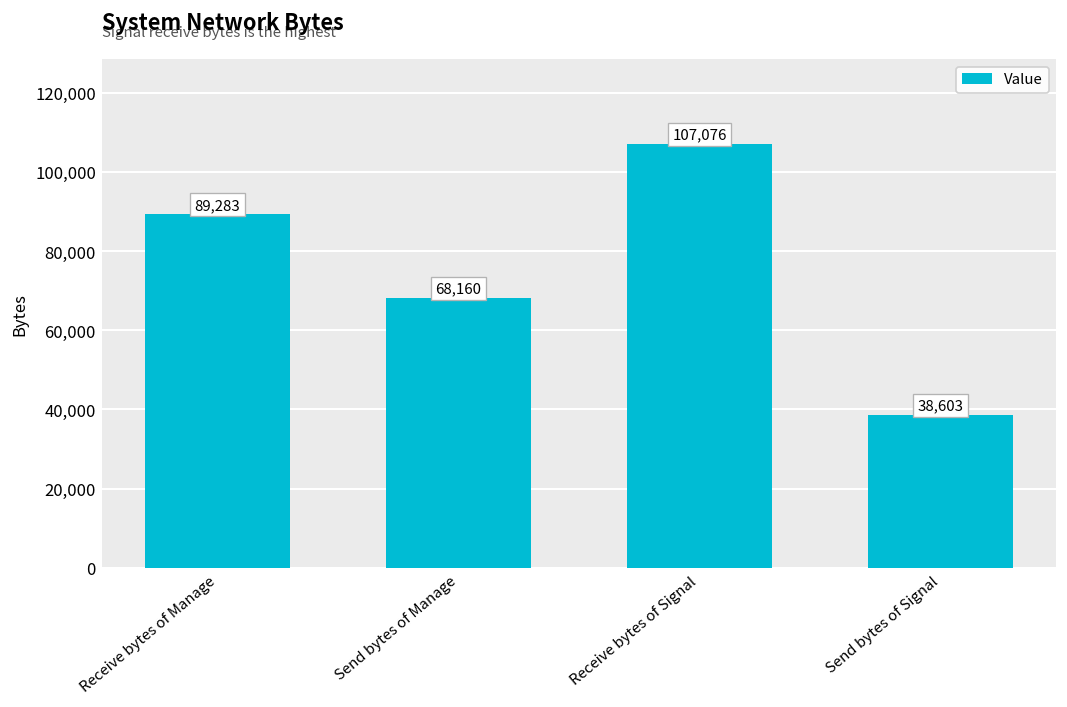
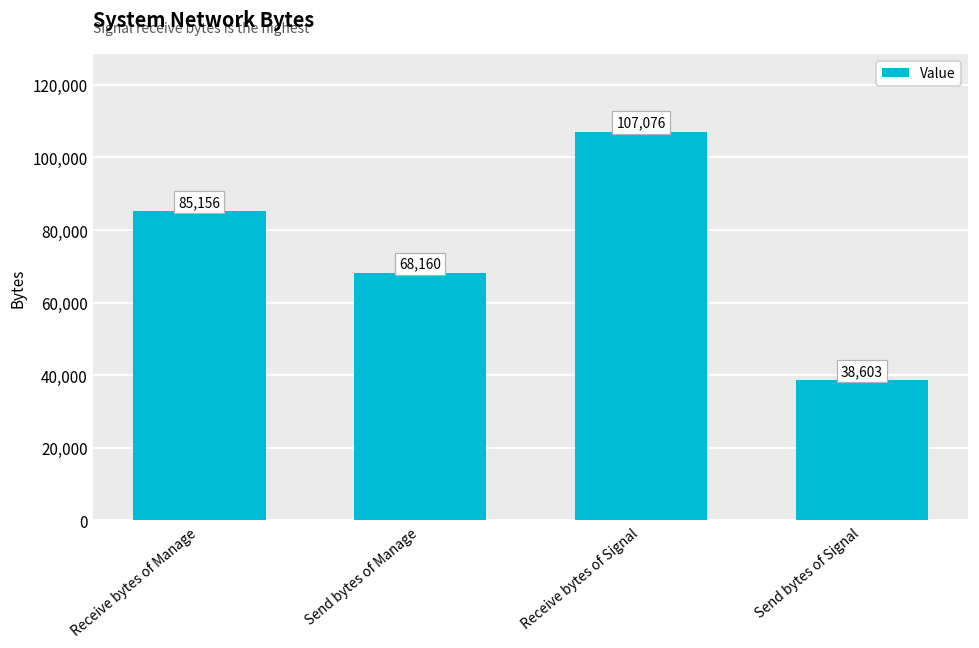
Receive bytes of Manage: 89,283 -> 85,156
